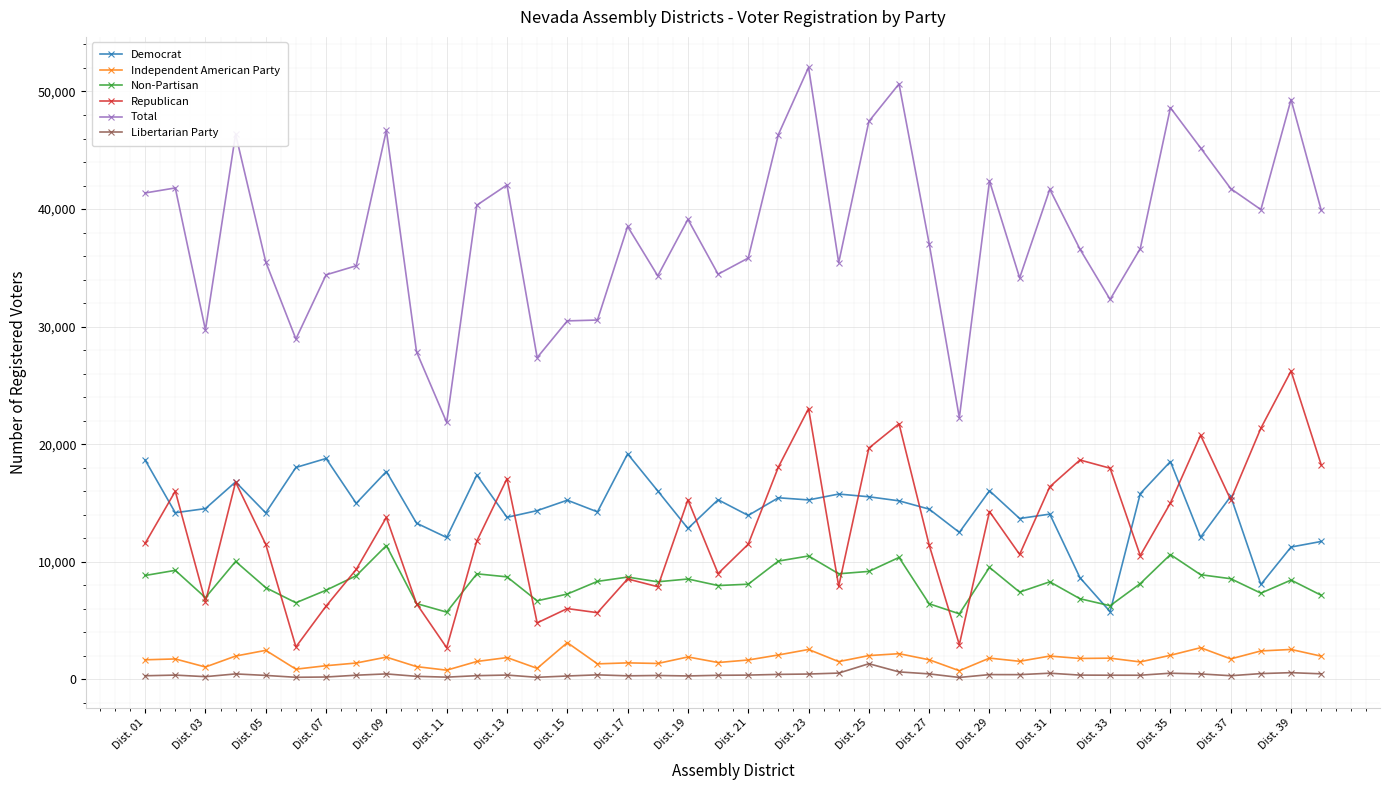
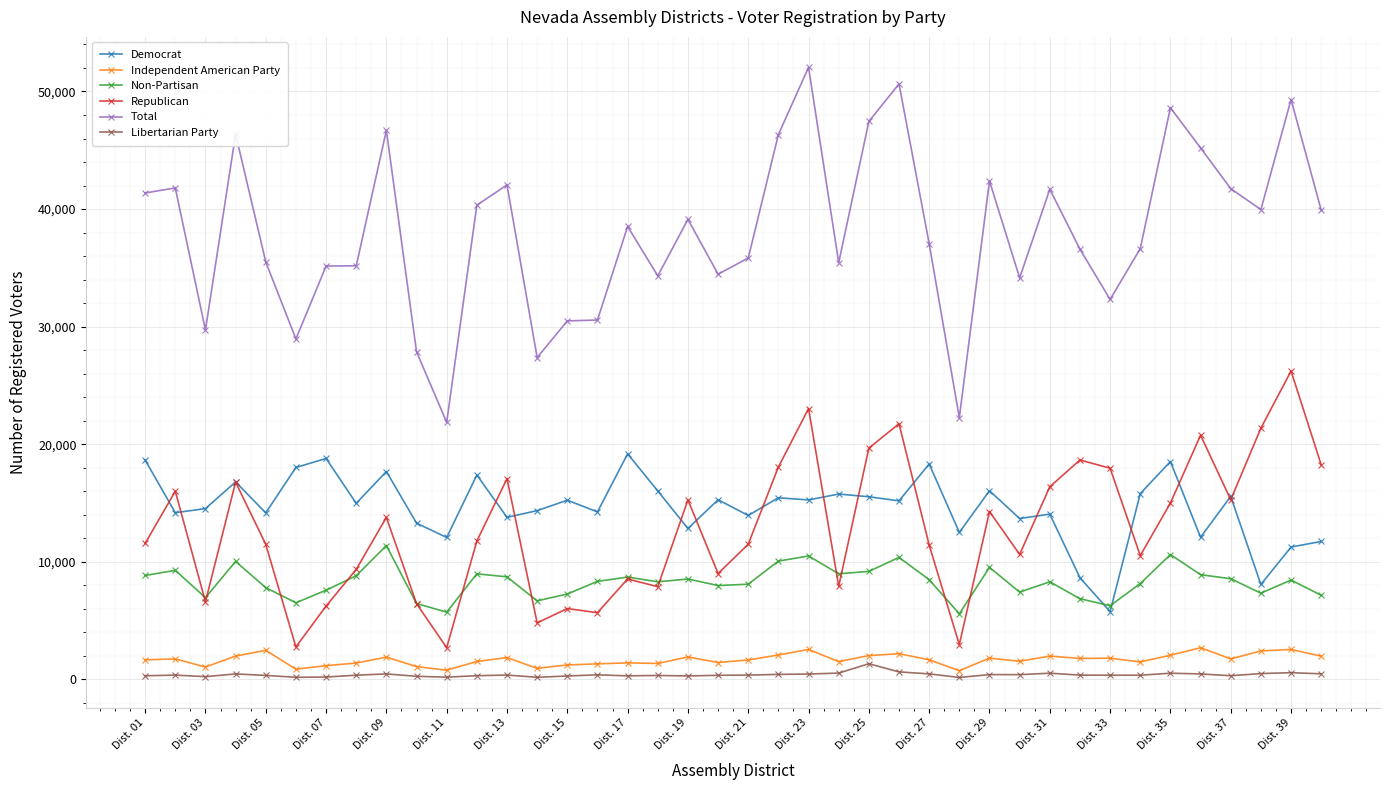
Total, Dist. 07: 34,400 -> 35,200
Independent American Party, Dist. 15: 3,100 -> 1,200
Democrat, Dist. 27: 14,500 -> 18,300
Non-Partisan, Dist. 27: 6,400 -> 8,500
